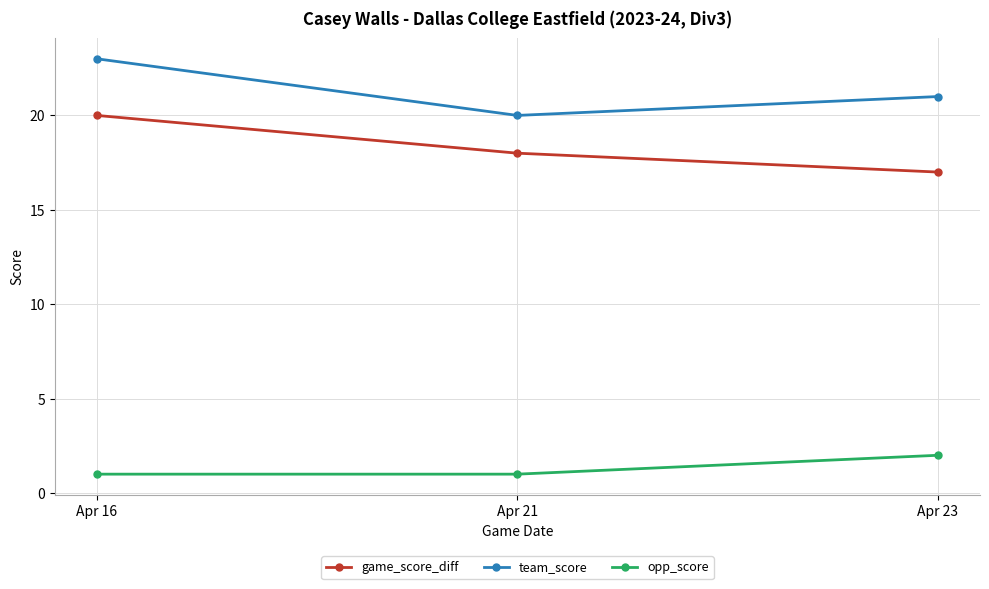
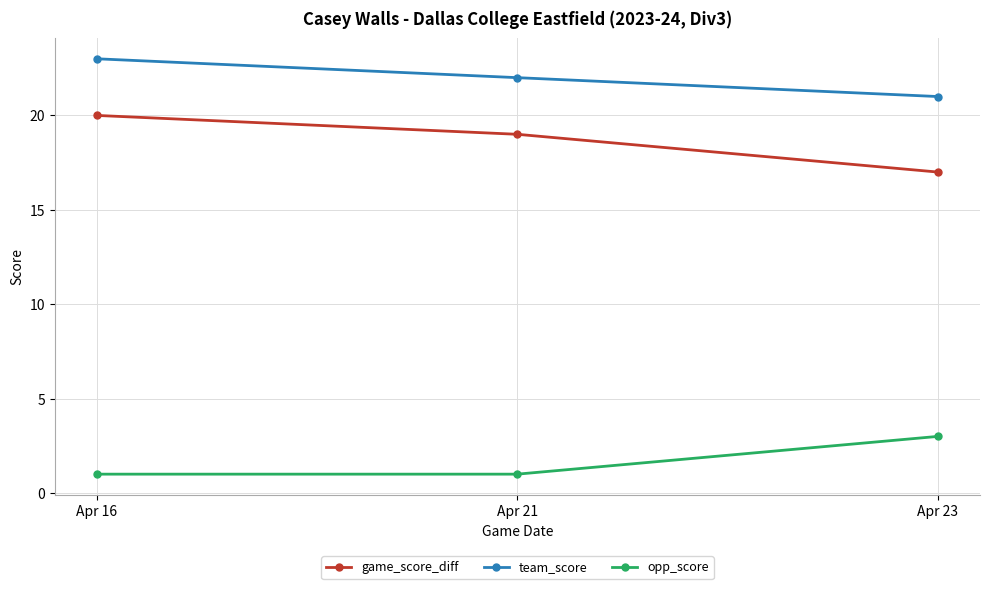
game_score_diff, Apr 21: 18 -> 19
team_score, Apr 21: 20 -> 22
opp_score, Apr 23: 2 -> 3
